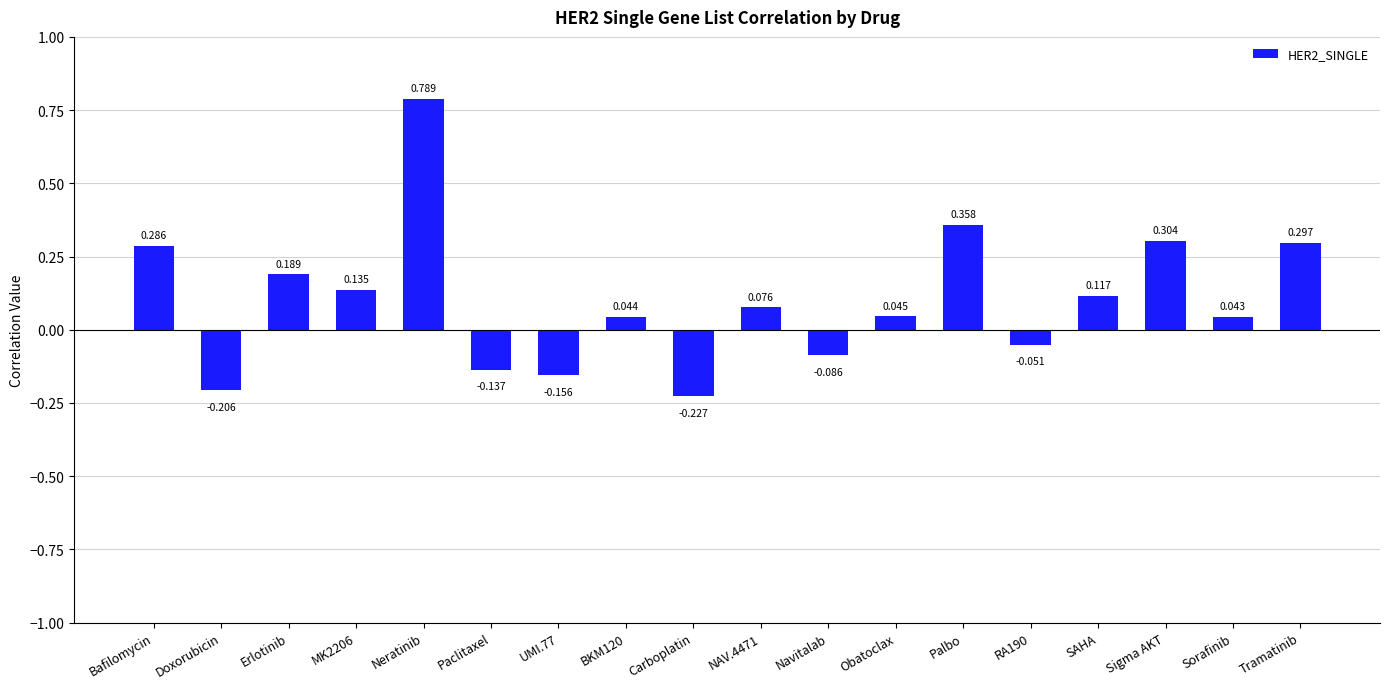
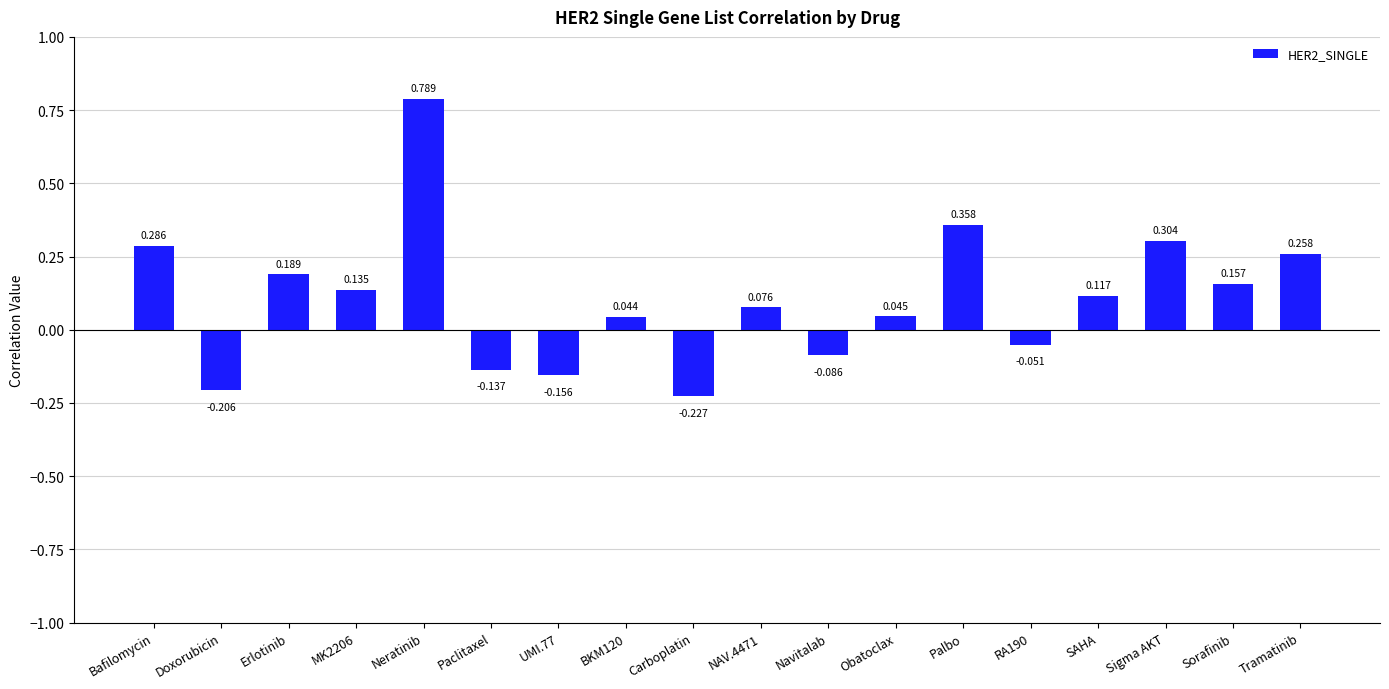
Sorafinib: 0.043 -> 0.157
Tramatinib: 0.297 -> 0.258
